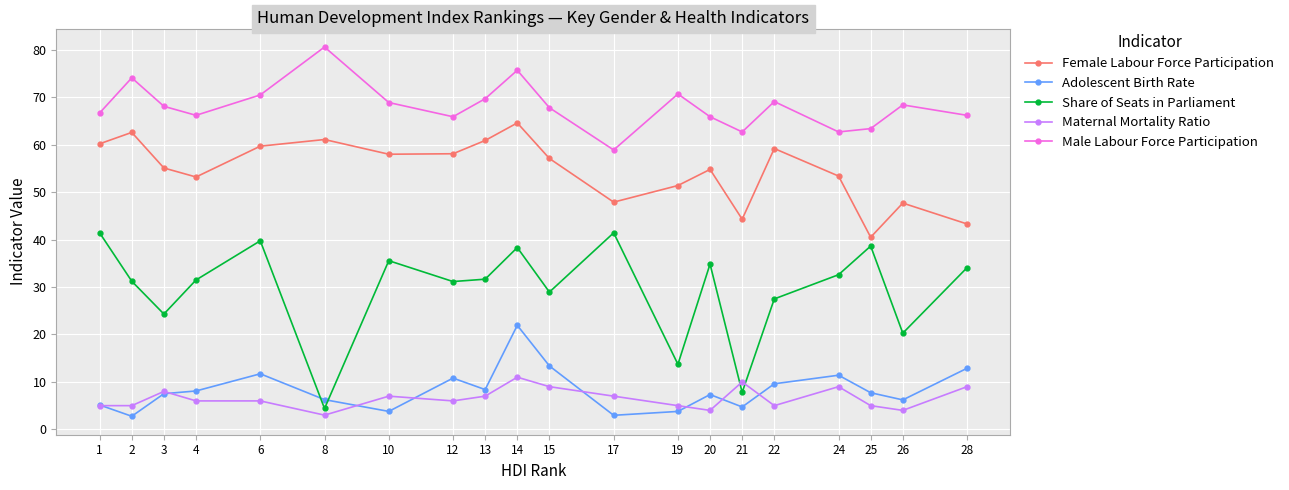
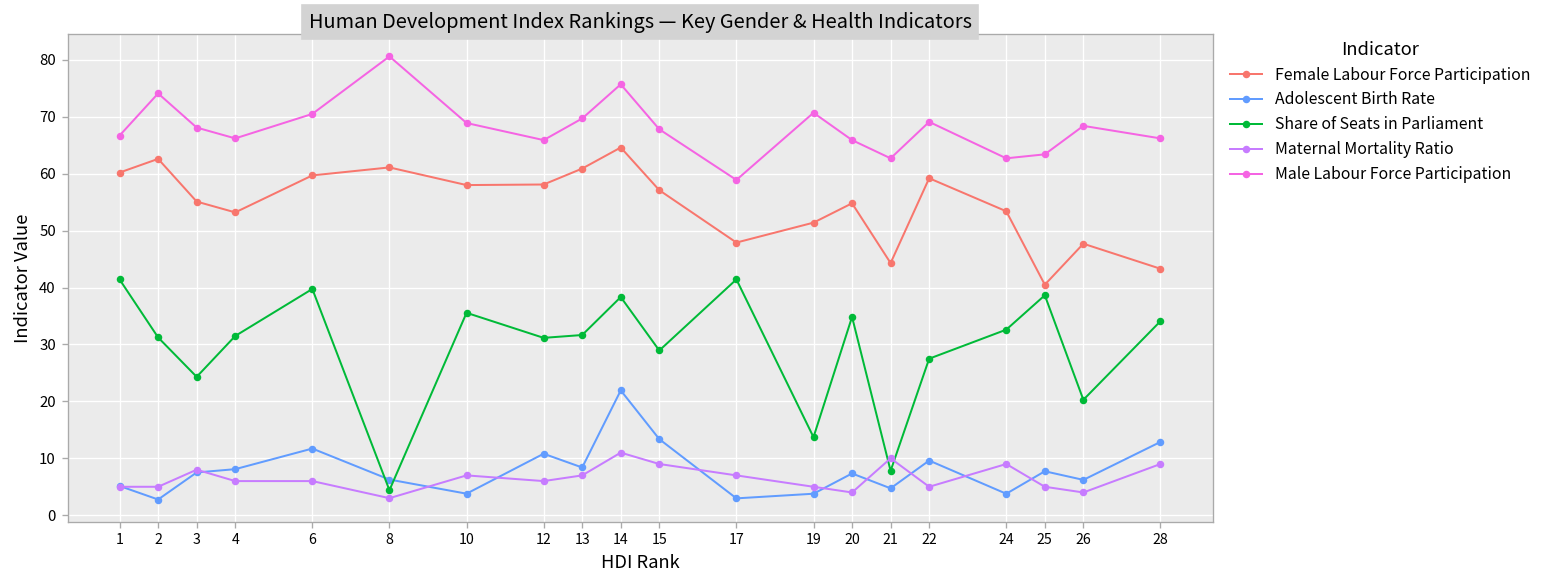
Adolescent Birth Rate, 24: 11 -> 4
